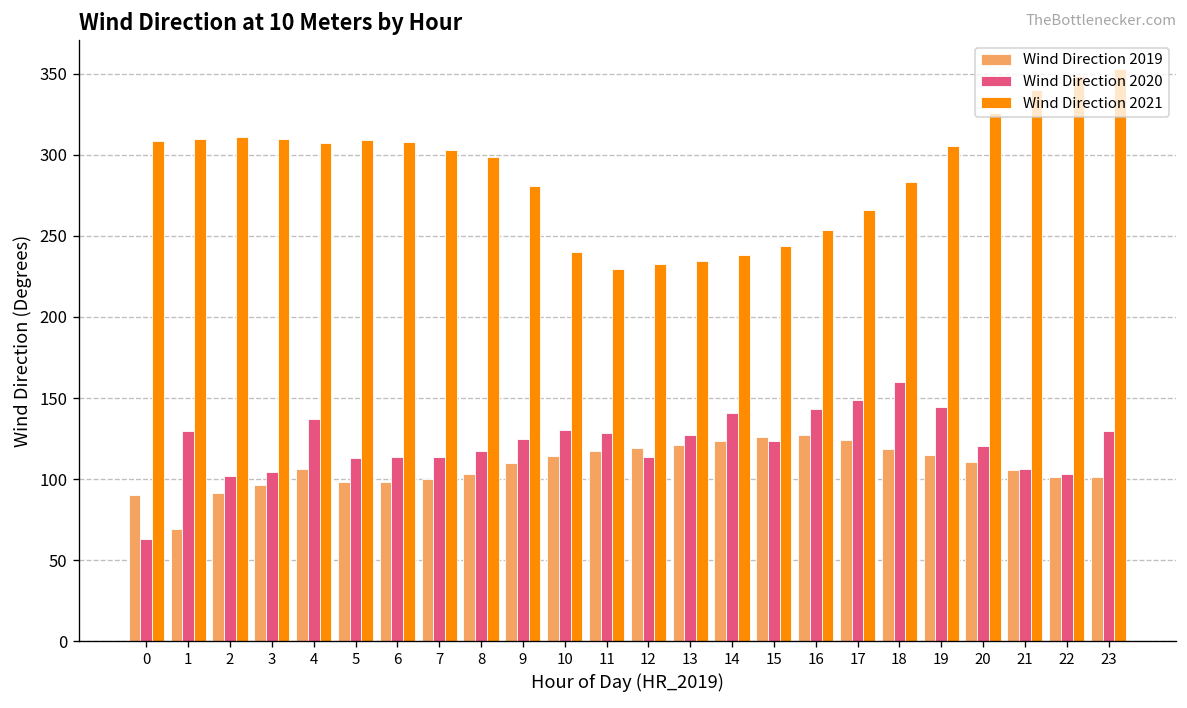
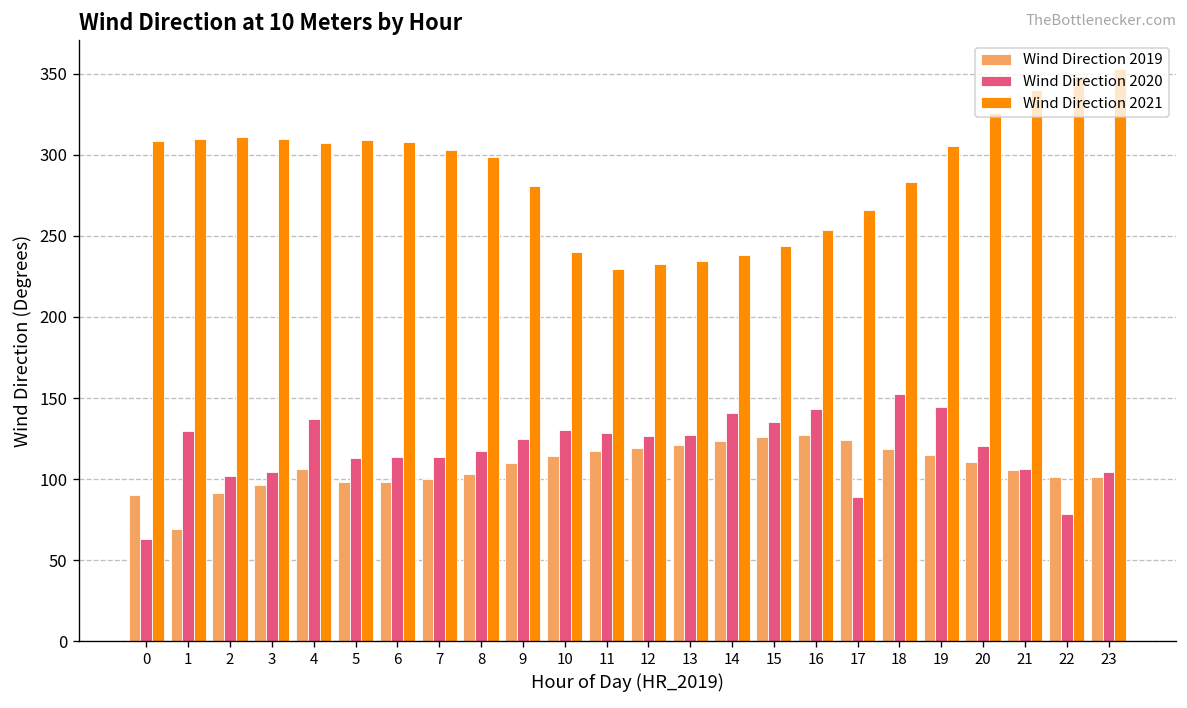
Wind Direction 2020, 12: 114 -> 126
Wind Direction 2020, 15: 123 -> 135
Wind Direction 2020, 17: 149 -> 89
Wind Direction 2020, 18: 160 -> 152
Wind Direction 2020, 22: 103 -> 79
Wind Direction 2020, 23: 130 -> 104
